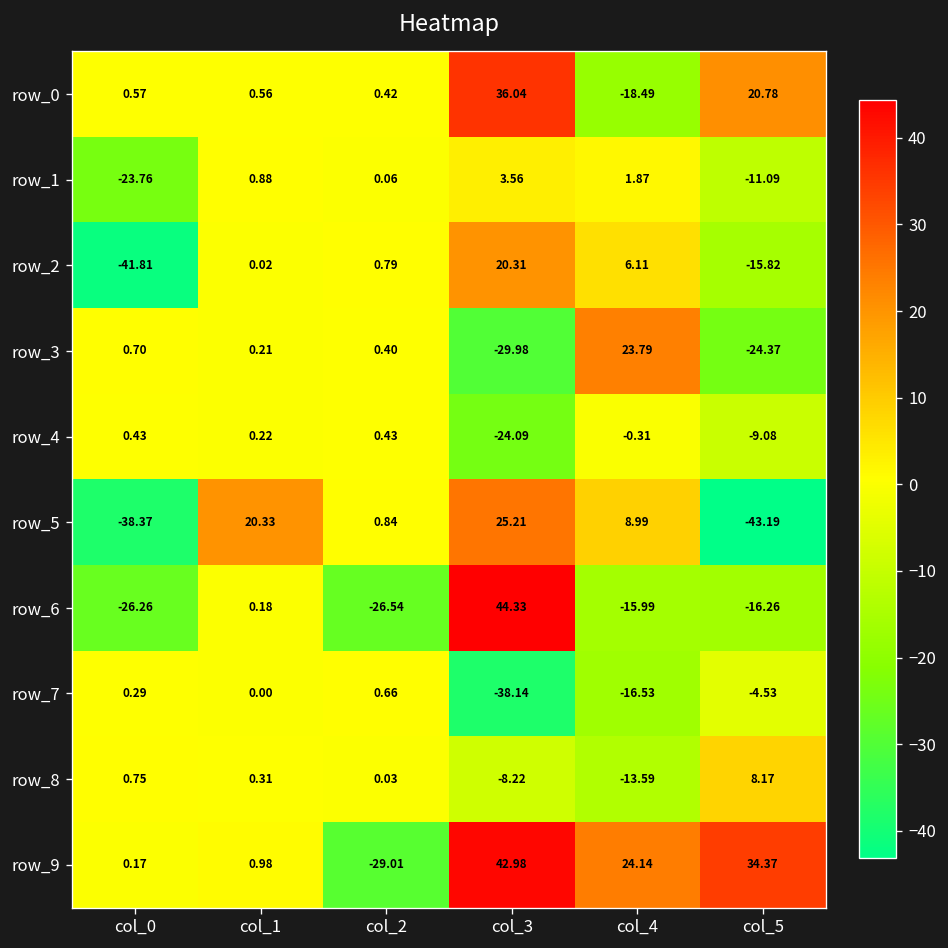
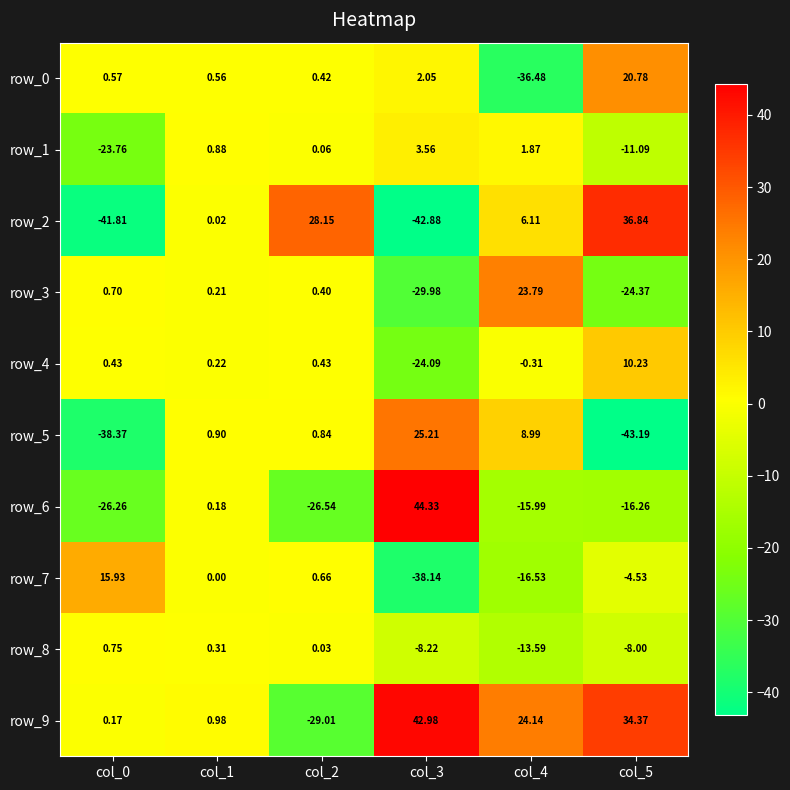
row_0, col_3: 36.04 -> 2.05
row_0, col_4: -18.49 -> -36.48
row_2, col_2: 0.79 -> 28.15
row_2, col_3: 20.31 -> -42.88
row_2, col_5: -15.82 -> 36.84
row_4, col_5: -9.08 -> 10.23
row_5, col_1: 20.33 -> 0.90
row_7, col_0: 0.29 -> 15.93
row_8, col_5: 8.17 -> -8.00
